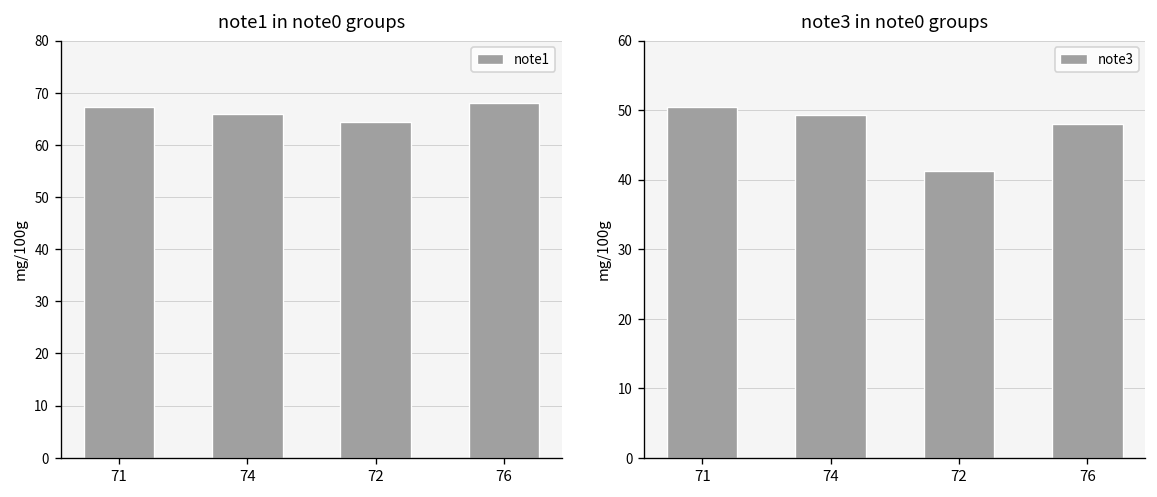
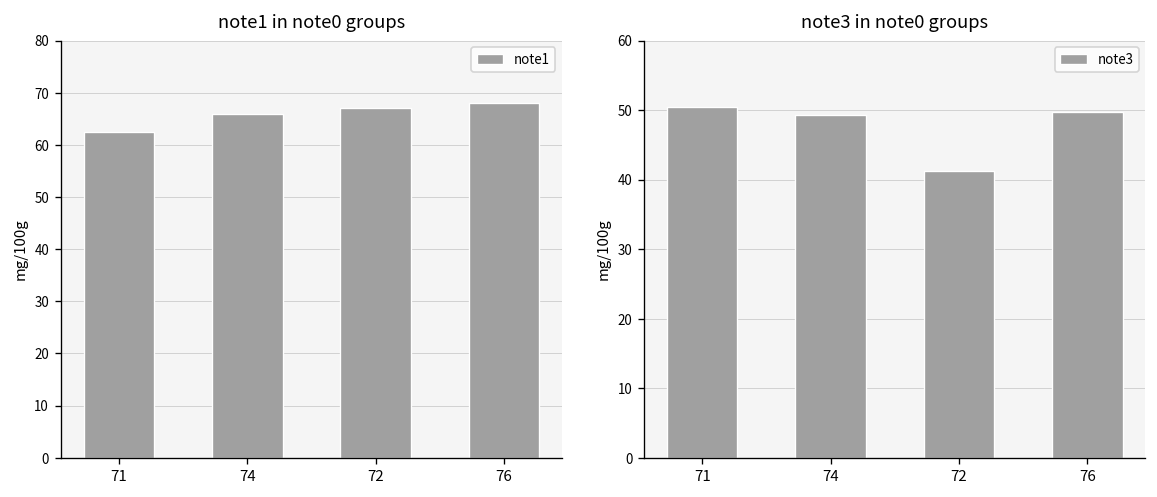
note1 in note0 groups, 71: 67 -> 62
note1 in note0 groups, 72: 64 -> 67
note3 in note0 groups, 76: 48 -> 50
